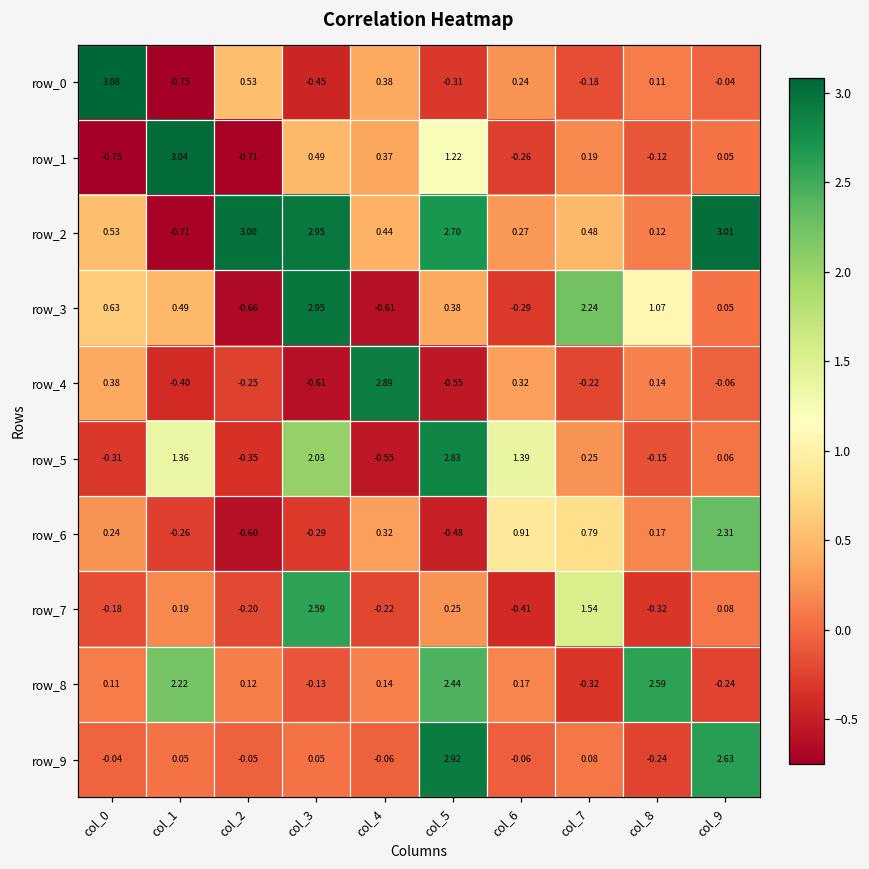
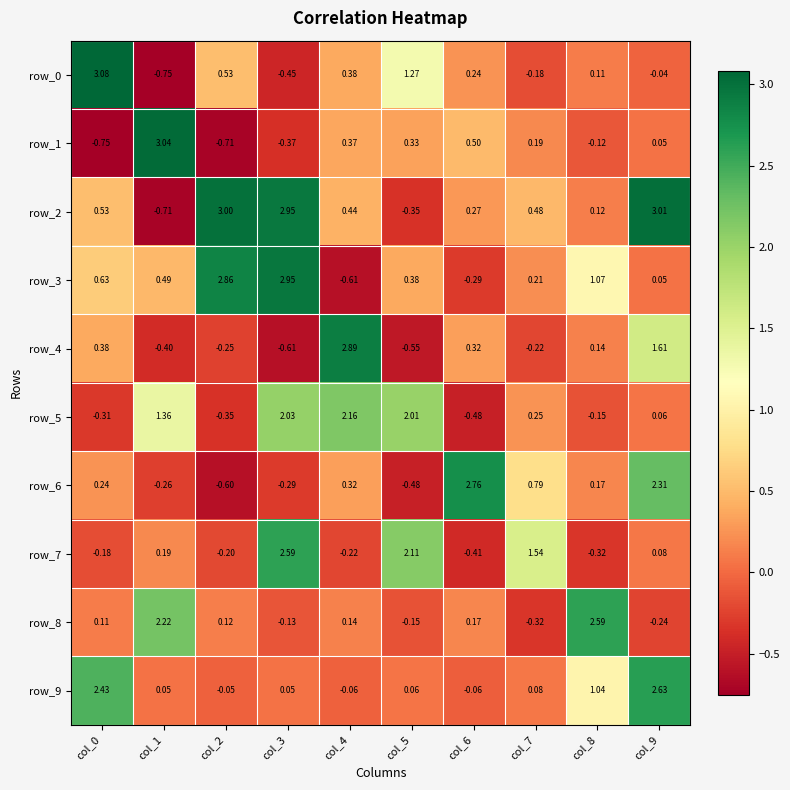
row_0, col_5: -0.31 -> 1.27
row_1, col_3: 0.49 -> -0.37
row_1, col_5: 1.22 -> 0.33
row_1, col_6: -0.26 -> 0.50
row_2, col_5: 2.70 -> -0.35
row_3, col_2: -0.66 -> 2.86
row_3, col_7: 2.24 -> 0.21
row_4, col_9: -0.06 -> 1.61
row_5, col_4: -0.55 -> 2.16
row_5, col_5: 2.83 -> 2.01
row_5, col_6: 1.39 -> -0.48
row_6, col_6: 0.91 -> 2.76
row_7, col_5: 0.25 -> 2.11
row_8, col_5: 2.44 -> -0.15
row_9, col_0: -0.04 -> 2.43
row_9, col_5: 2.92 -> 0.06
row_9, col_8: -0.24 -> 1.04
